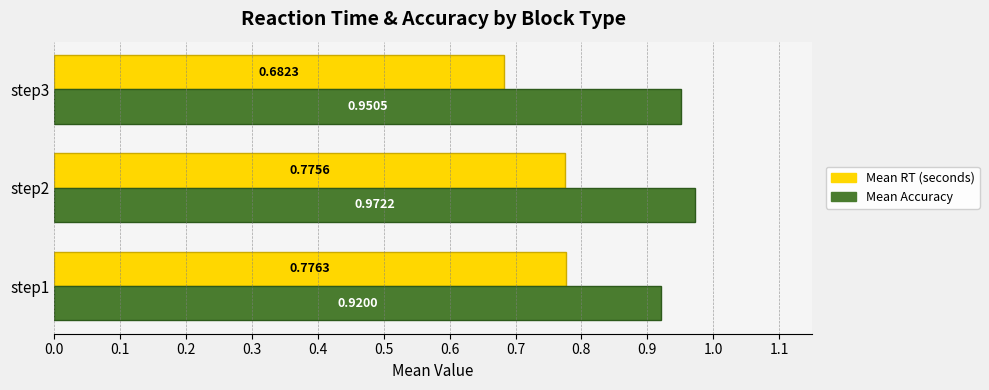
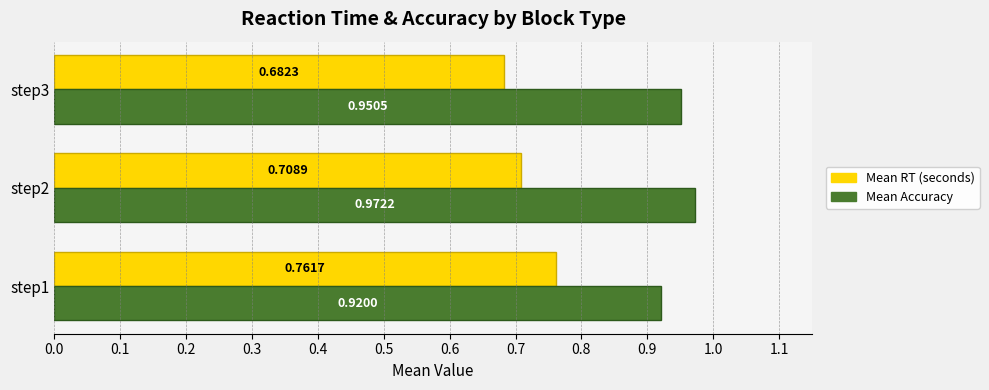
Mean RT (seconds), step2: 0.7756 -> 0.7089
Mean RT (seconds), step1: 0.7763 -> 0.7617
